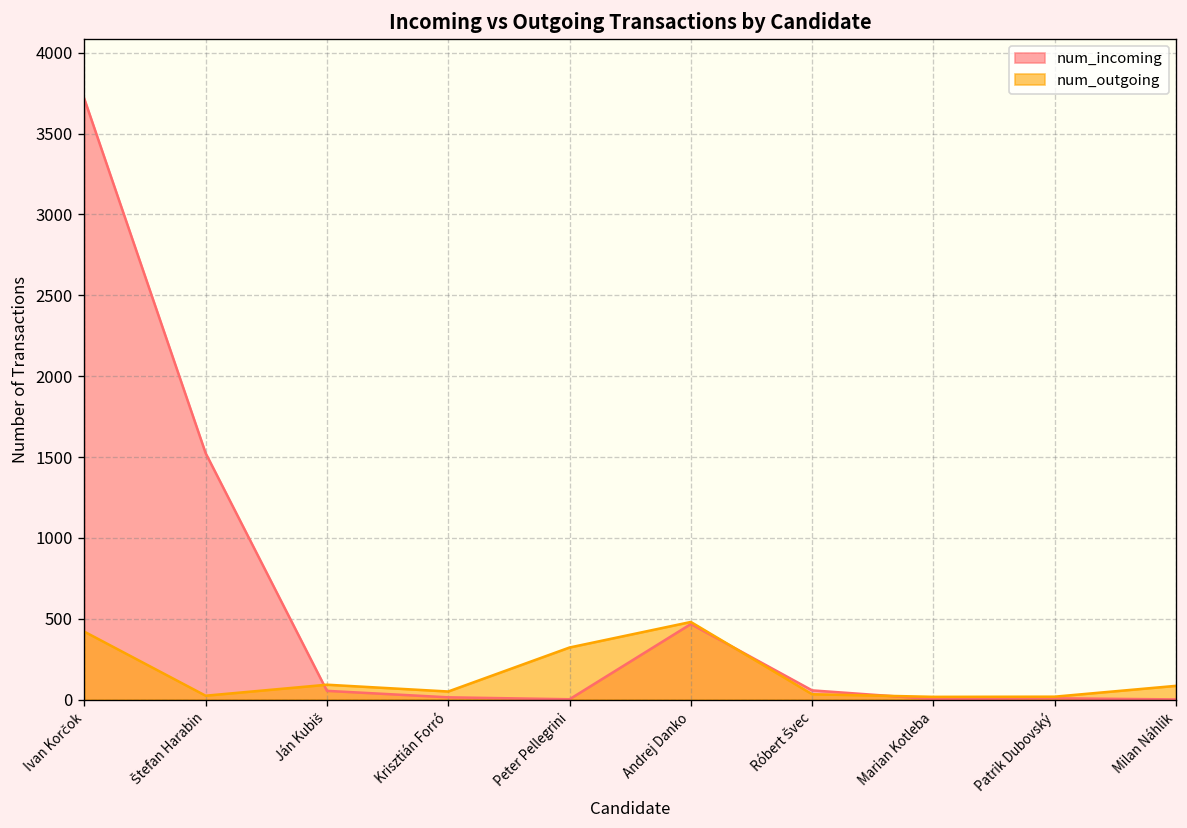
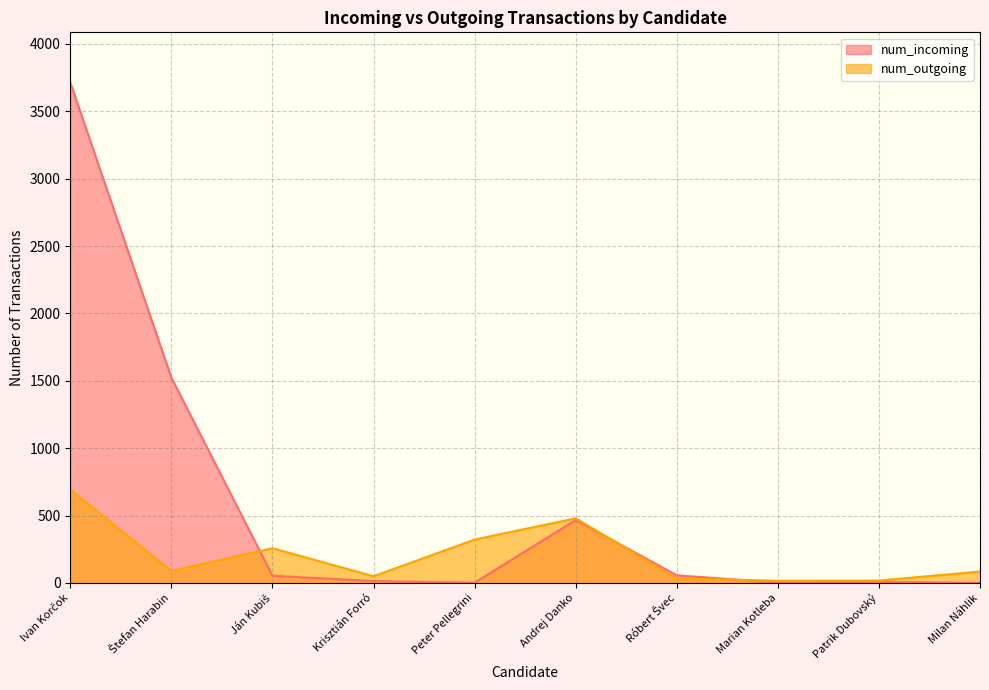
num_outgoing, Ivan Korčok: 420 -> 690
num_outgoing, Štefan Harabin: 20 -> 90
num_outgoing, Ján Kubiš: 90 -> 260
